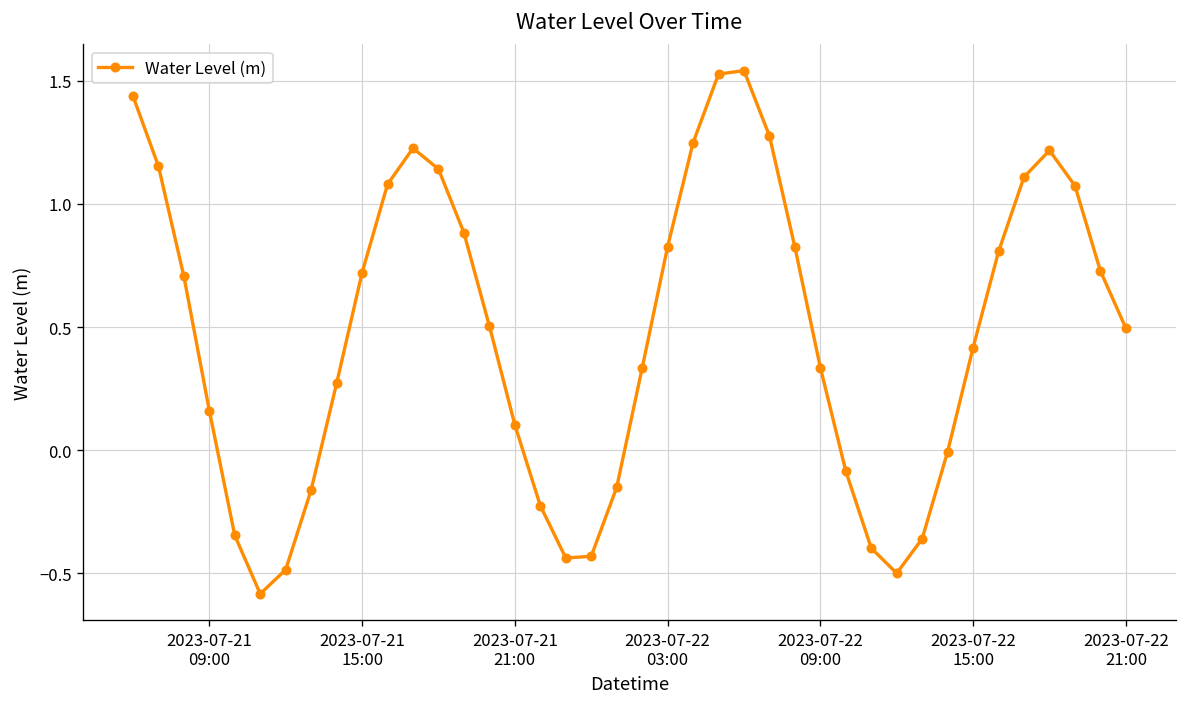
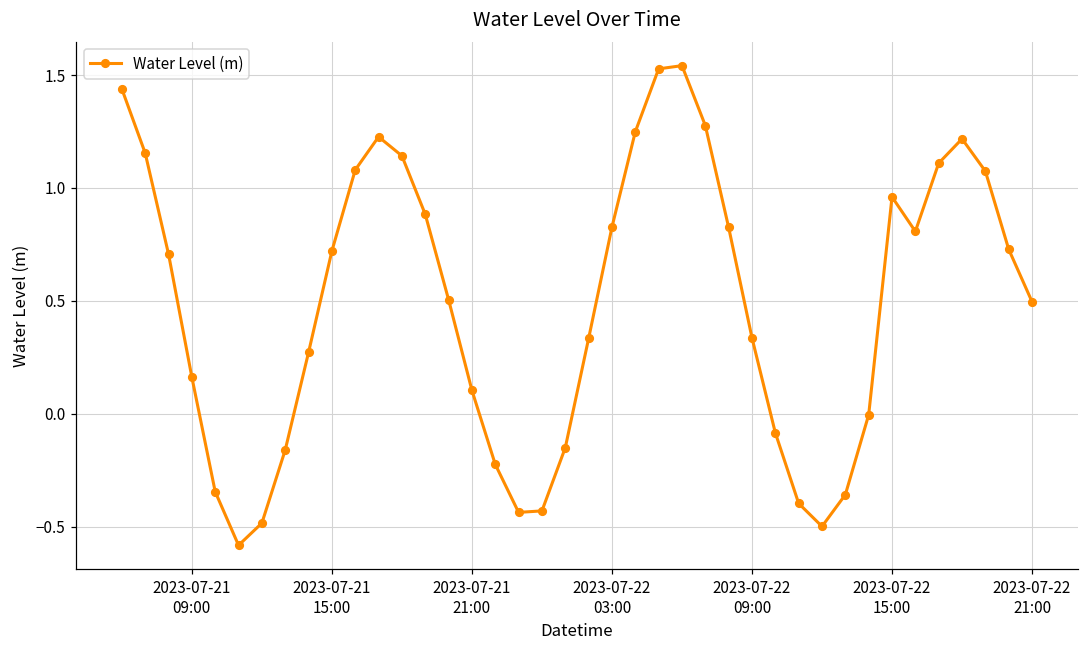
2023-07-22 15:00: 0.42 -> 0.96
